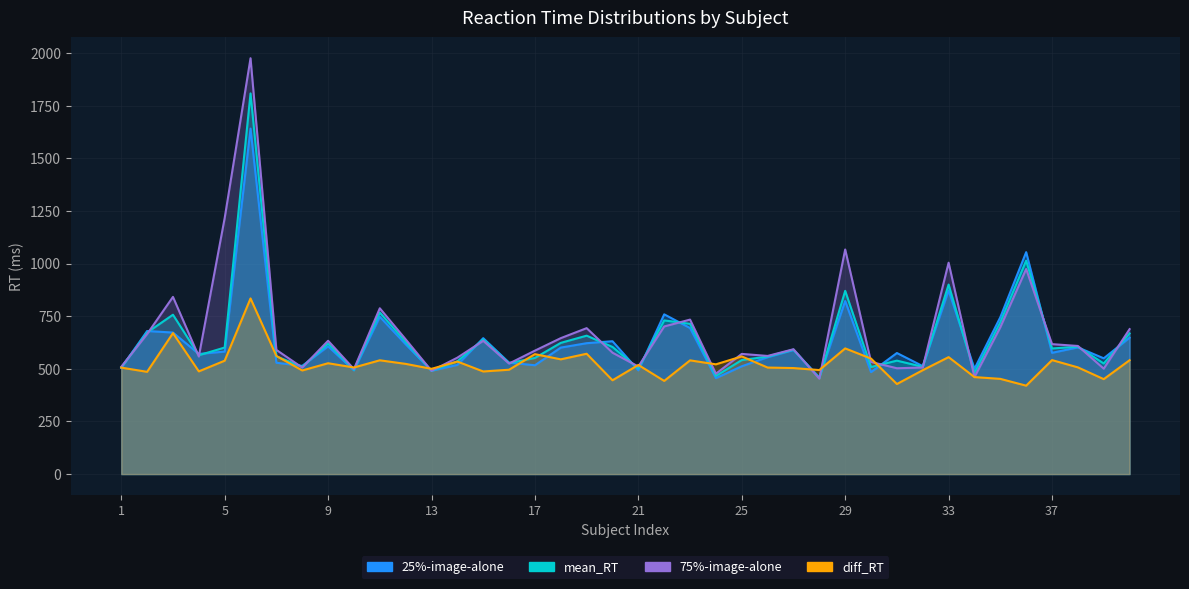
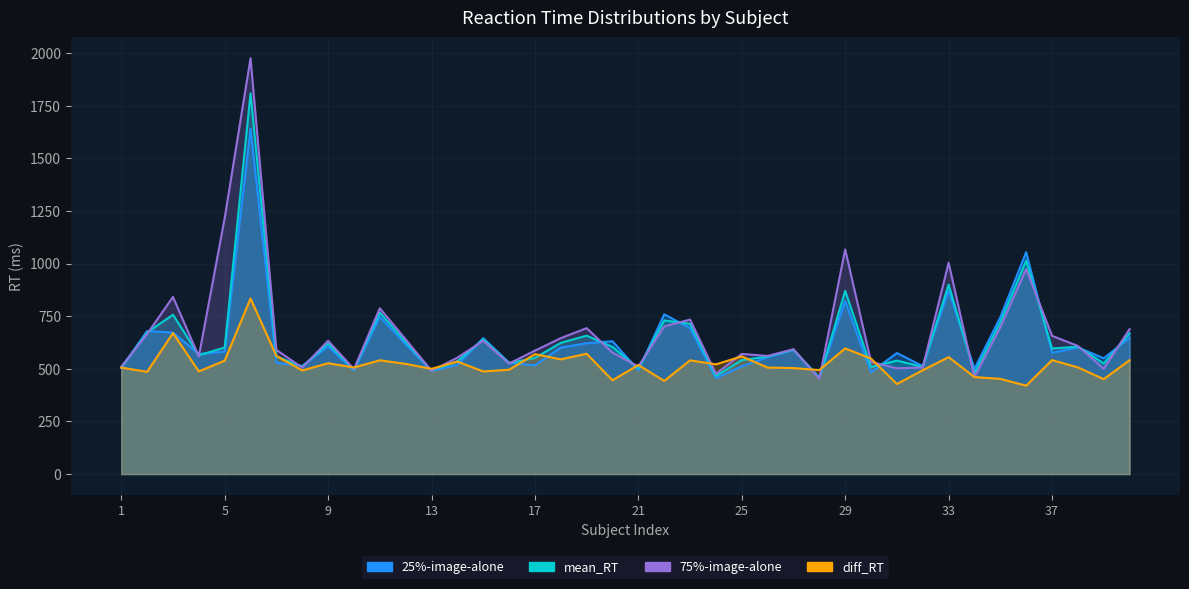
75%-image-alone, 37: 620 -> 660
